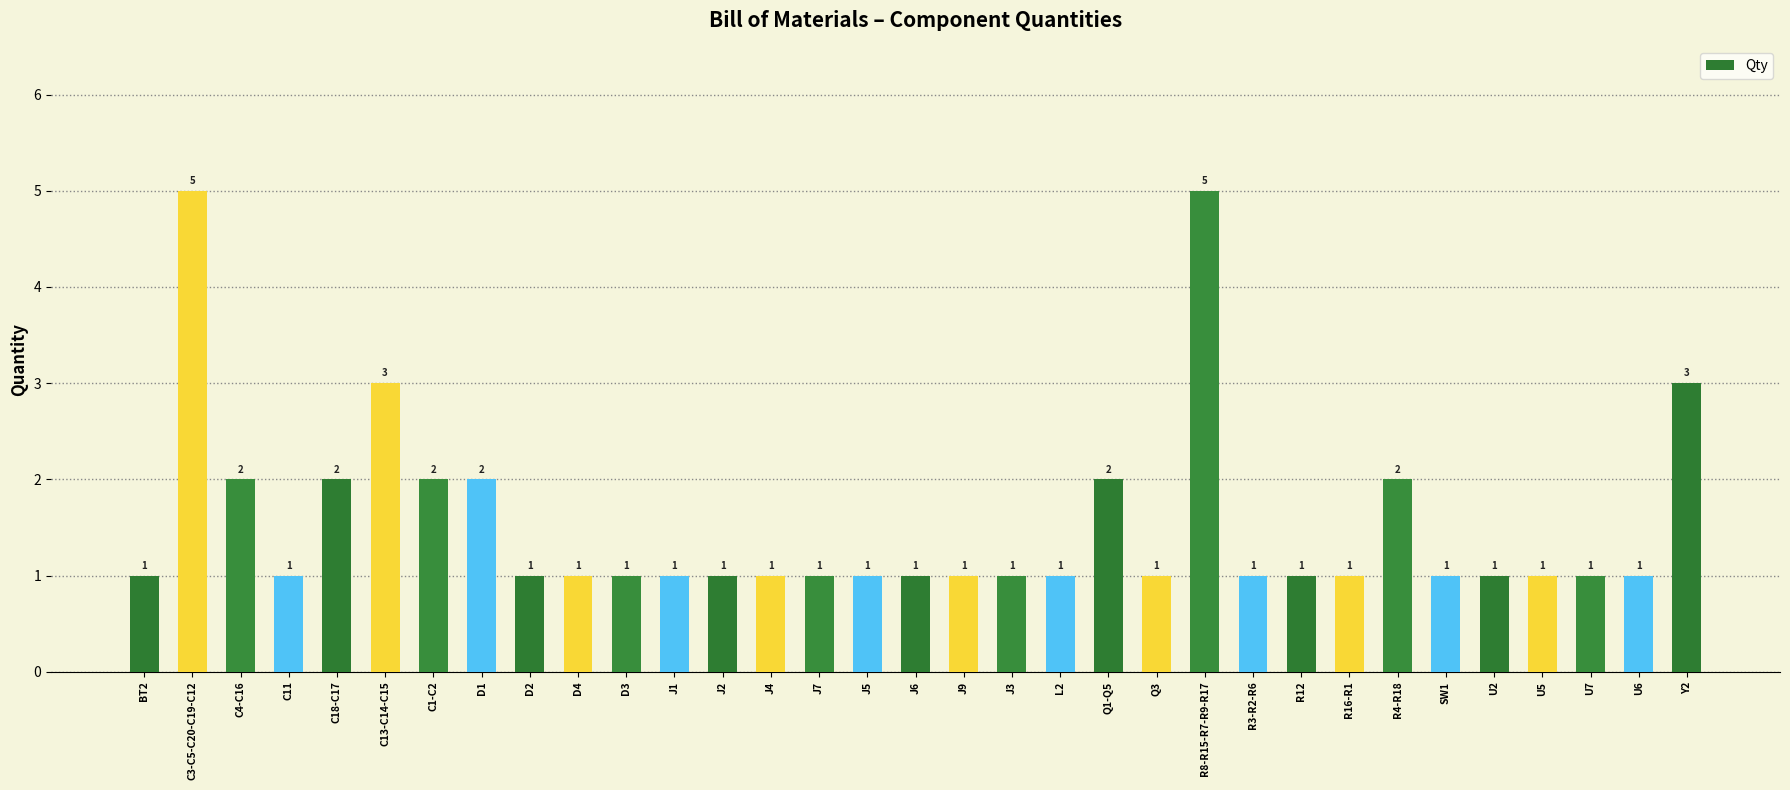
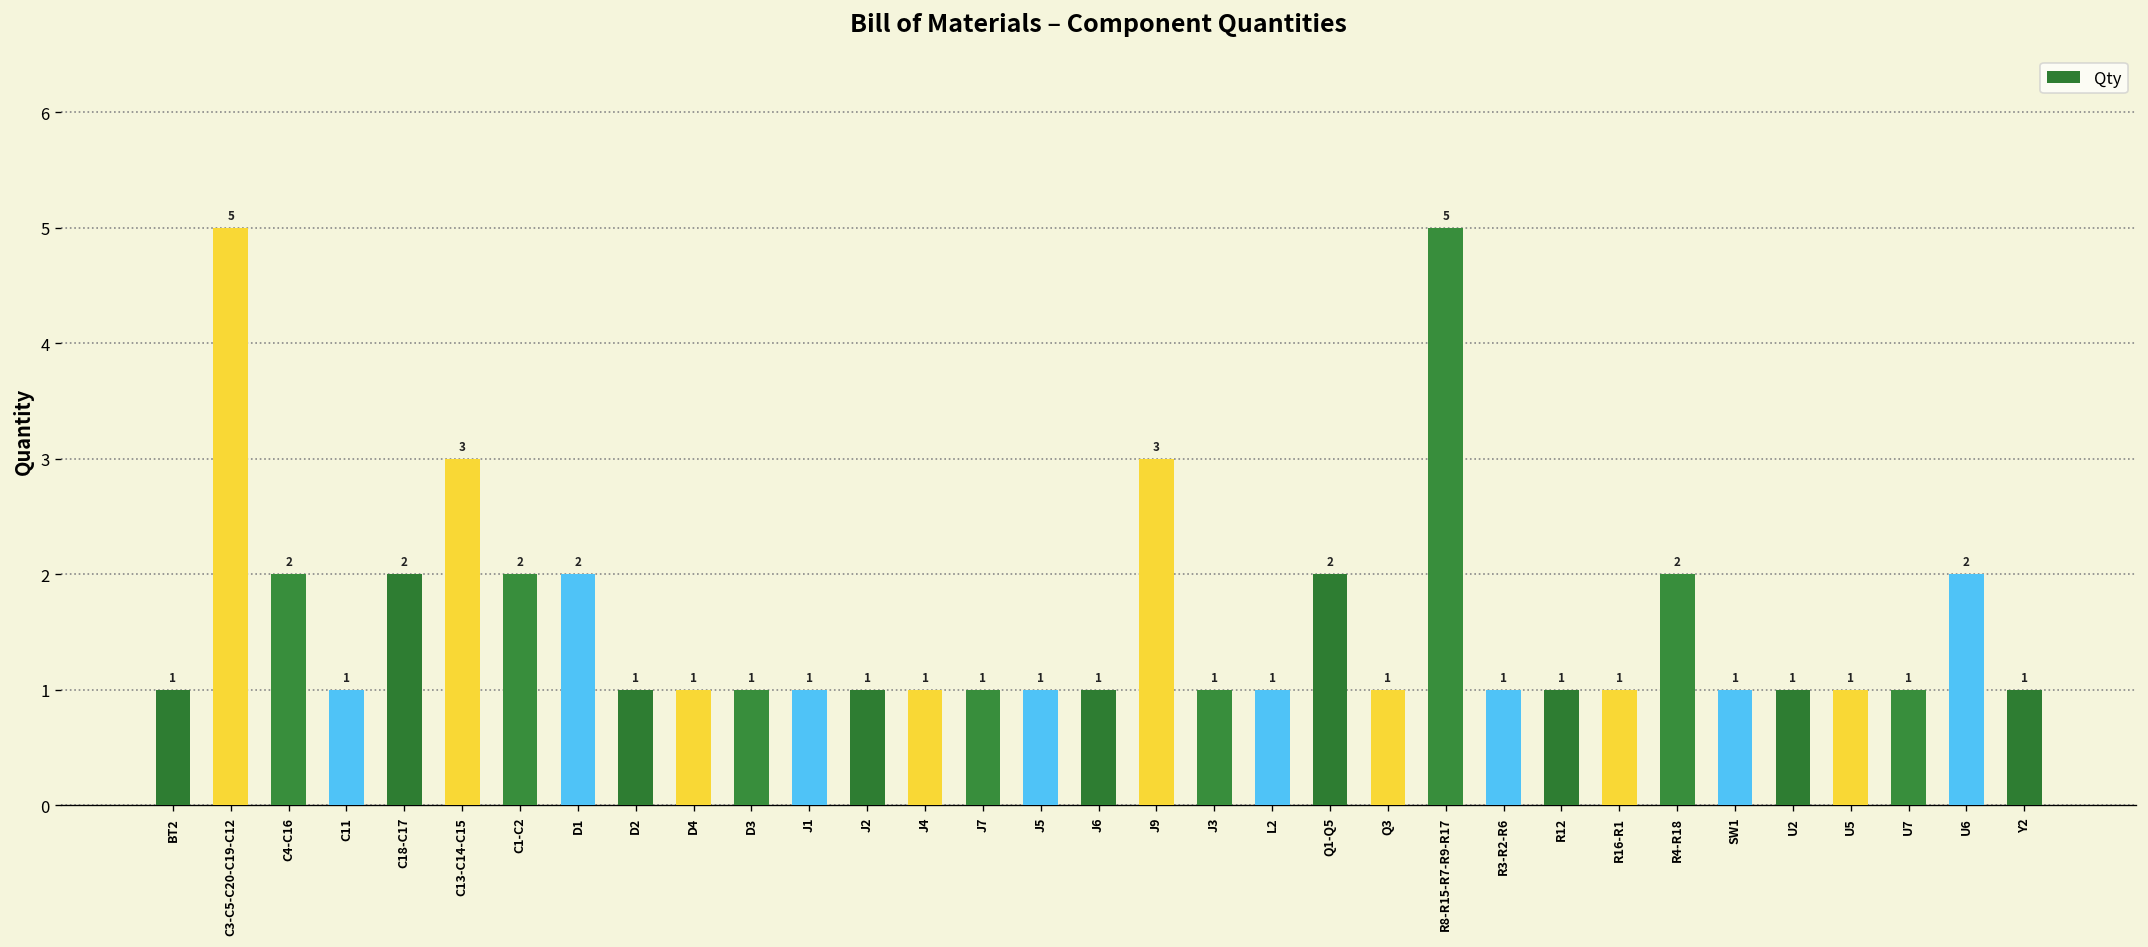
J9: 1 -> 3
U6: 1 -> 2
Y2: 3 -> 1
